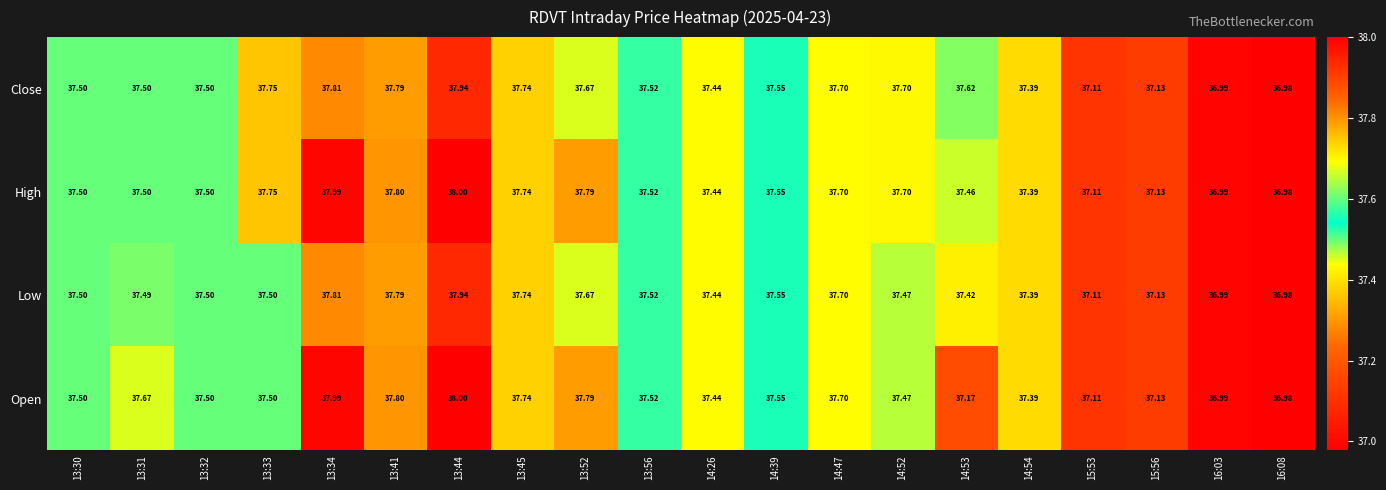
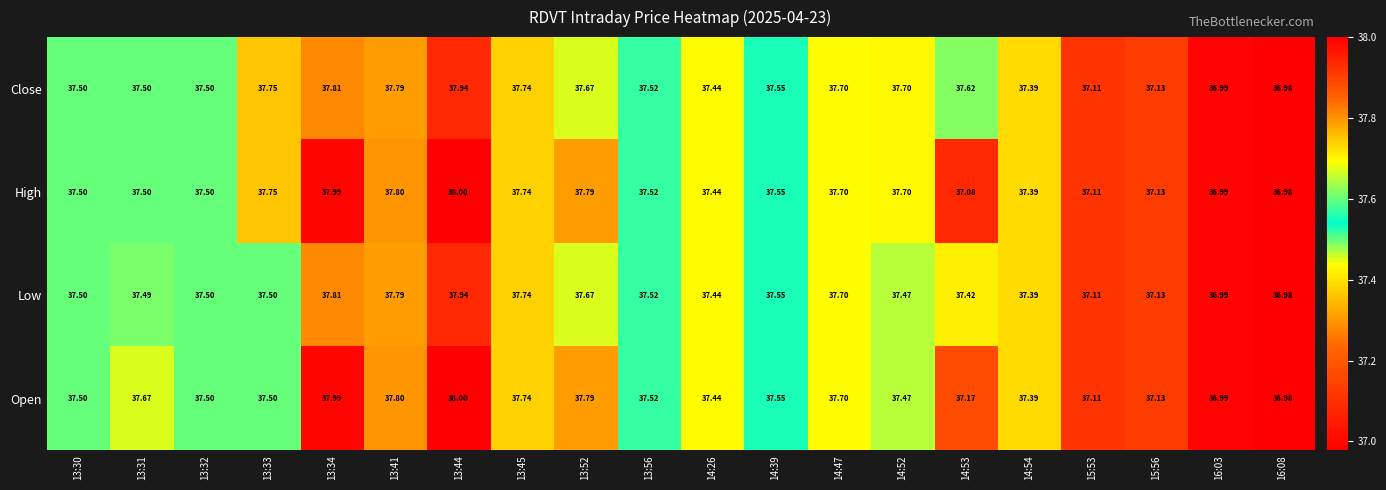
High, 14:53: 37.46 -> 37.08
